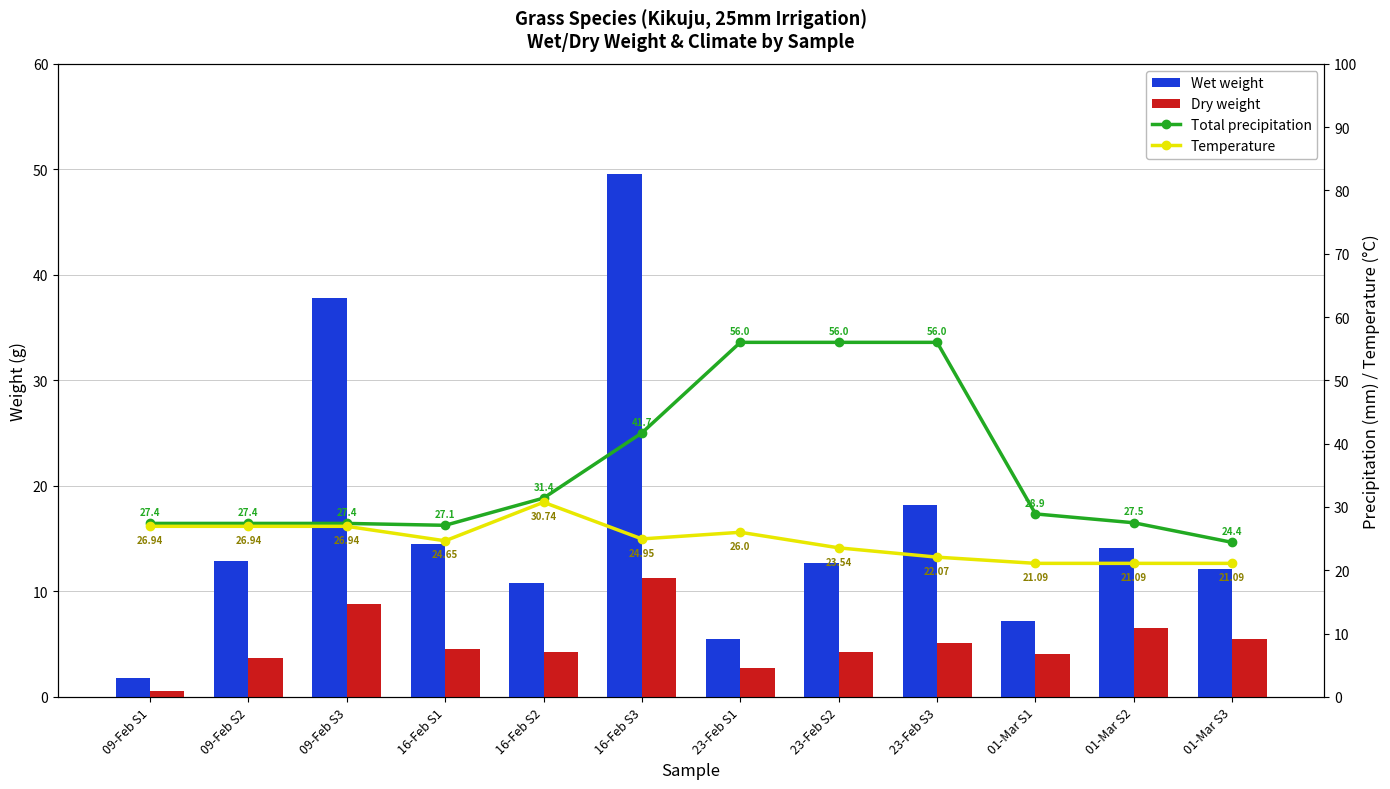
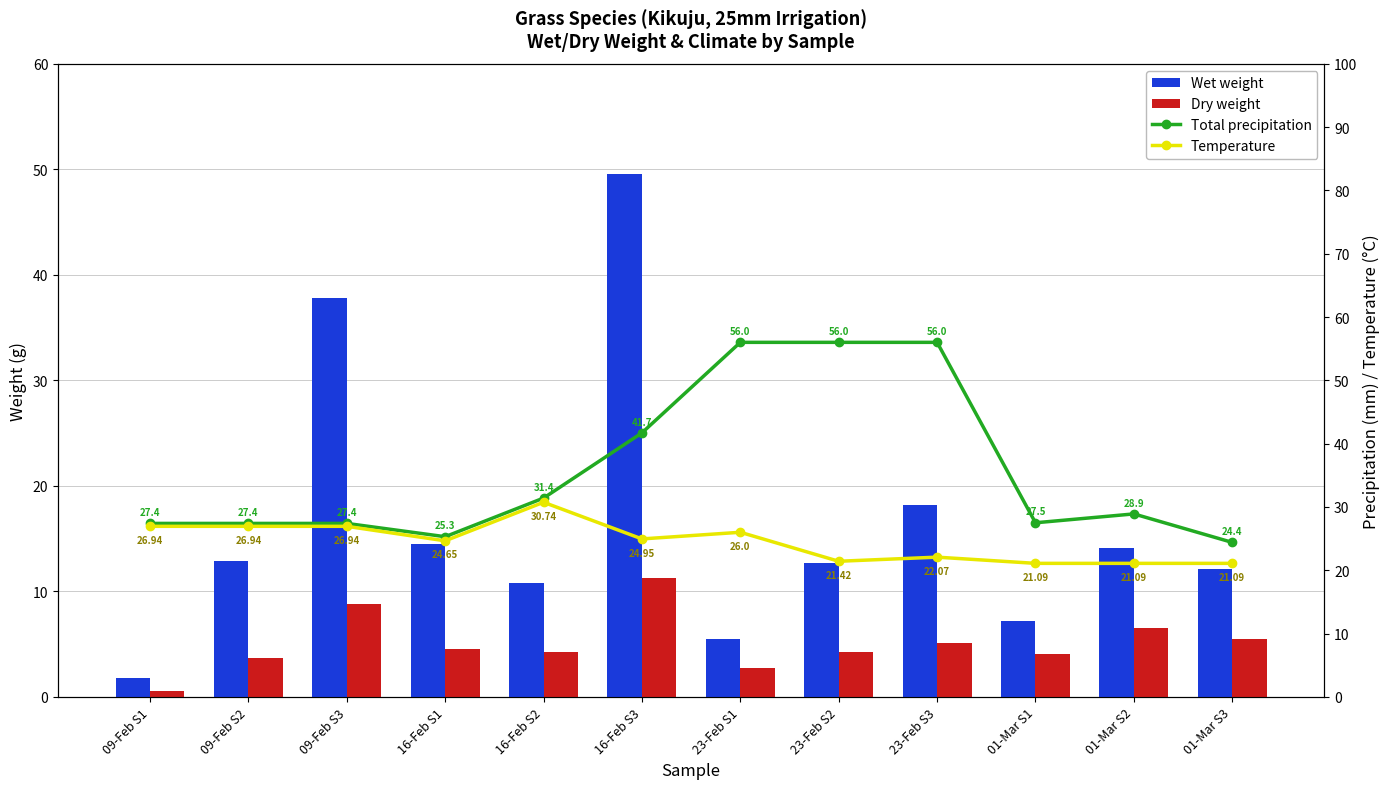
Total precipitation, 16-Feb S1: 27.1 -> 25.3
Temperature, 23-Feb S2: 23.54 -> 21.42
Total precipitation, 01-Mar S1: 28.9 -> 27.5
Total precipitation, 01-Mar S2: 27.5 -> 28.9
